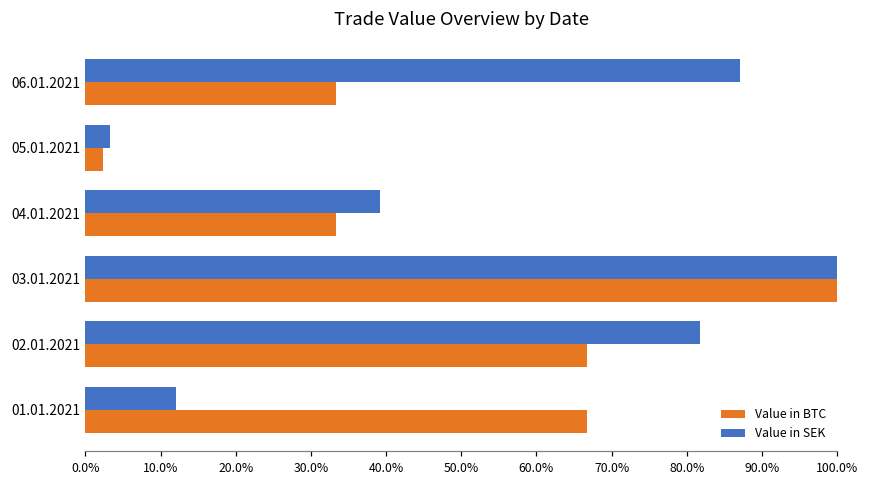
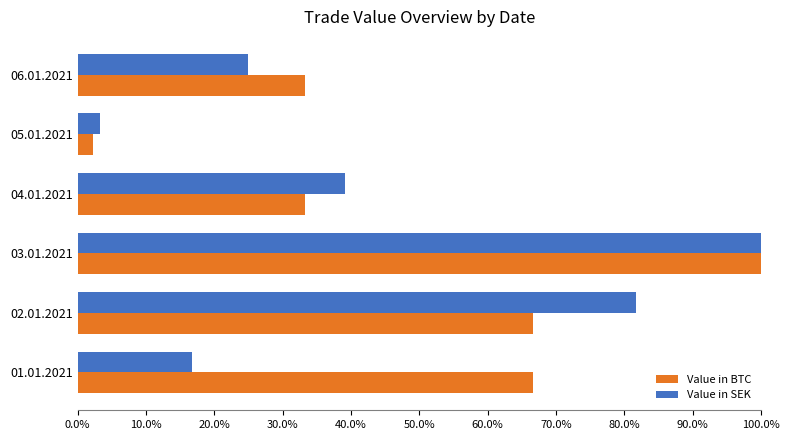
Value in SEK, 06.01.2021: 87% -> 25%
Value in SEK, 01.01.2021: 12% -> 17%
